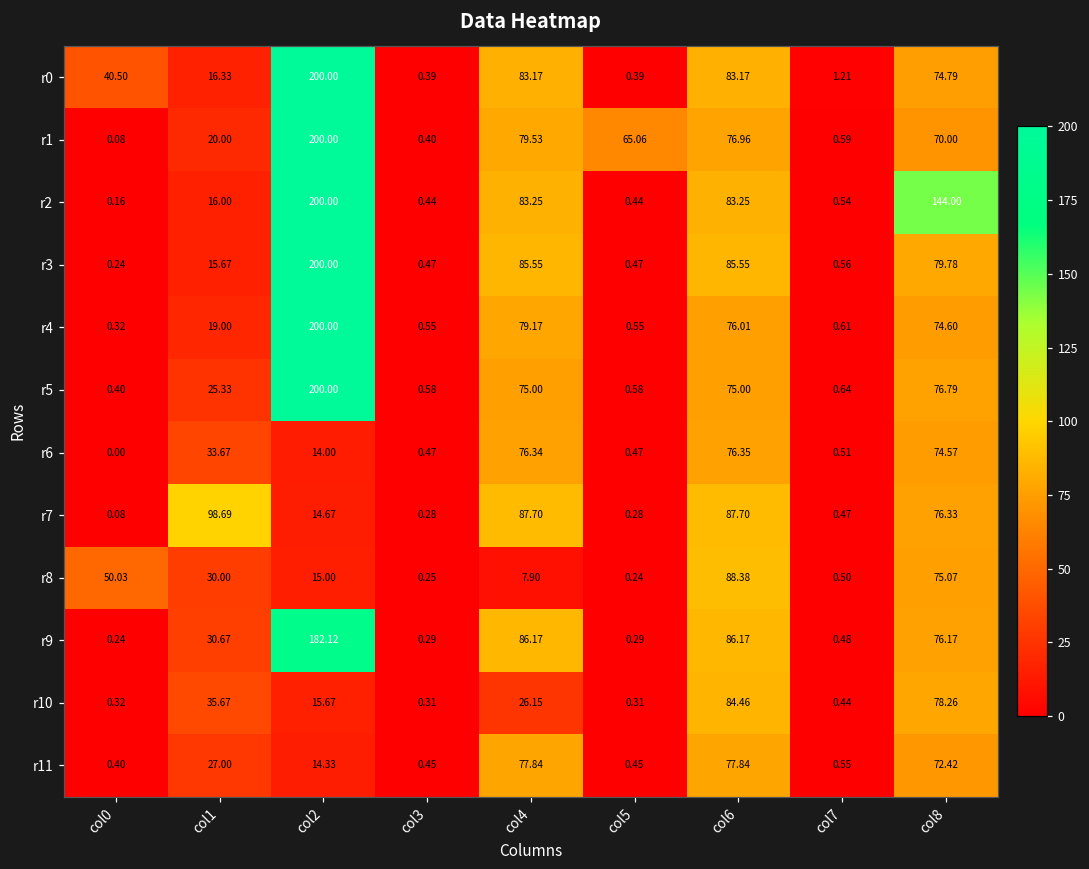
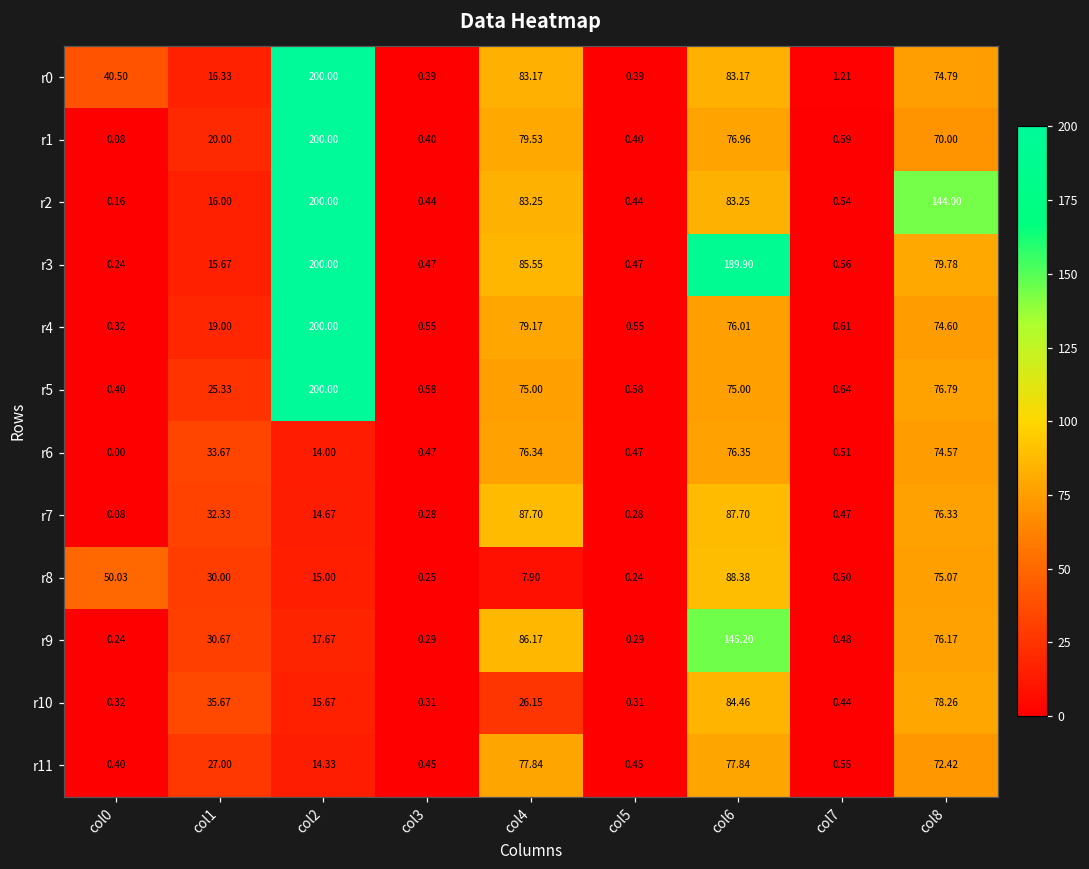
r1, col5: 65.06 -> 0.40
r3, col6: 85.55 -> 189.90
r7, col1: 98.69 -> 32.33
r9, col2: 182.12 -> 17.67
r9, col6: 86.17 -> 145.20
